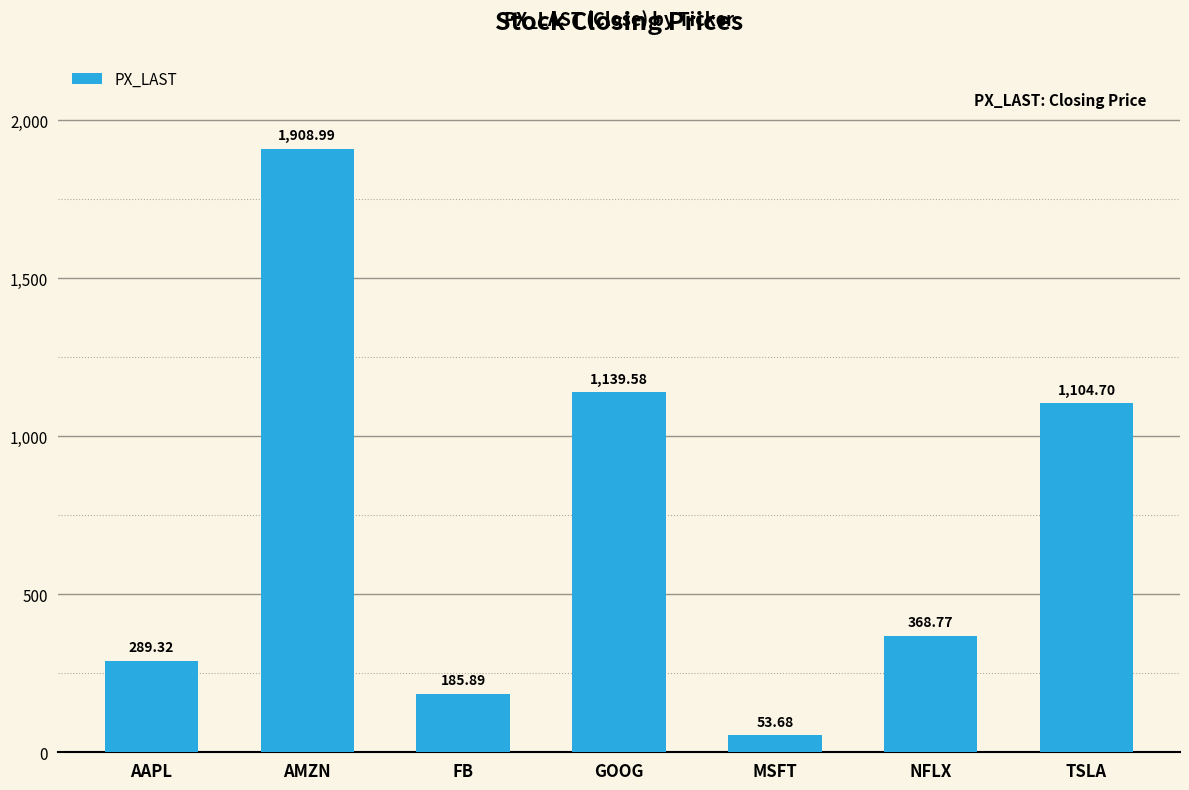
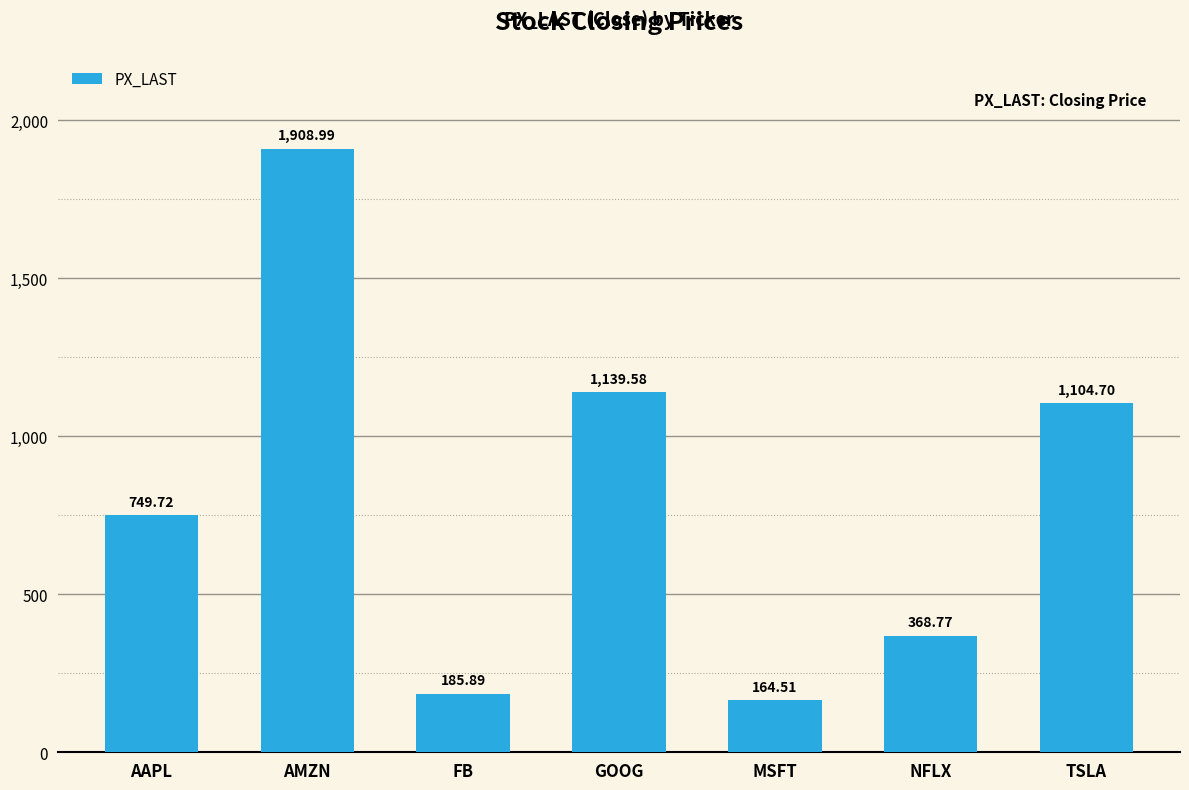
AAPL: 289.32 -> 749.72
MSFT: 53.68 -> 164.51
